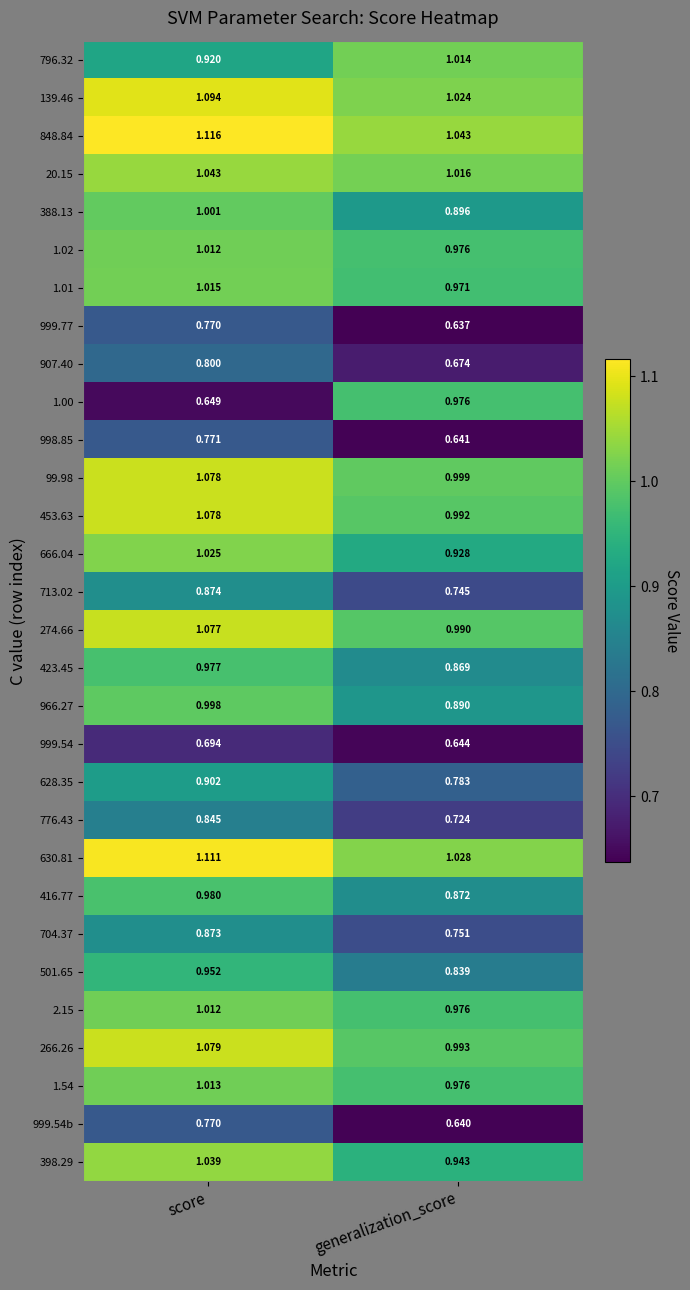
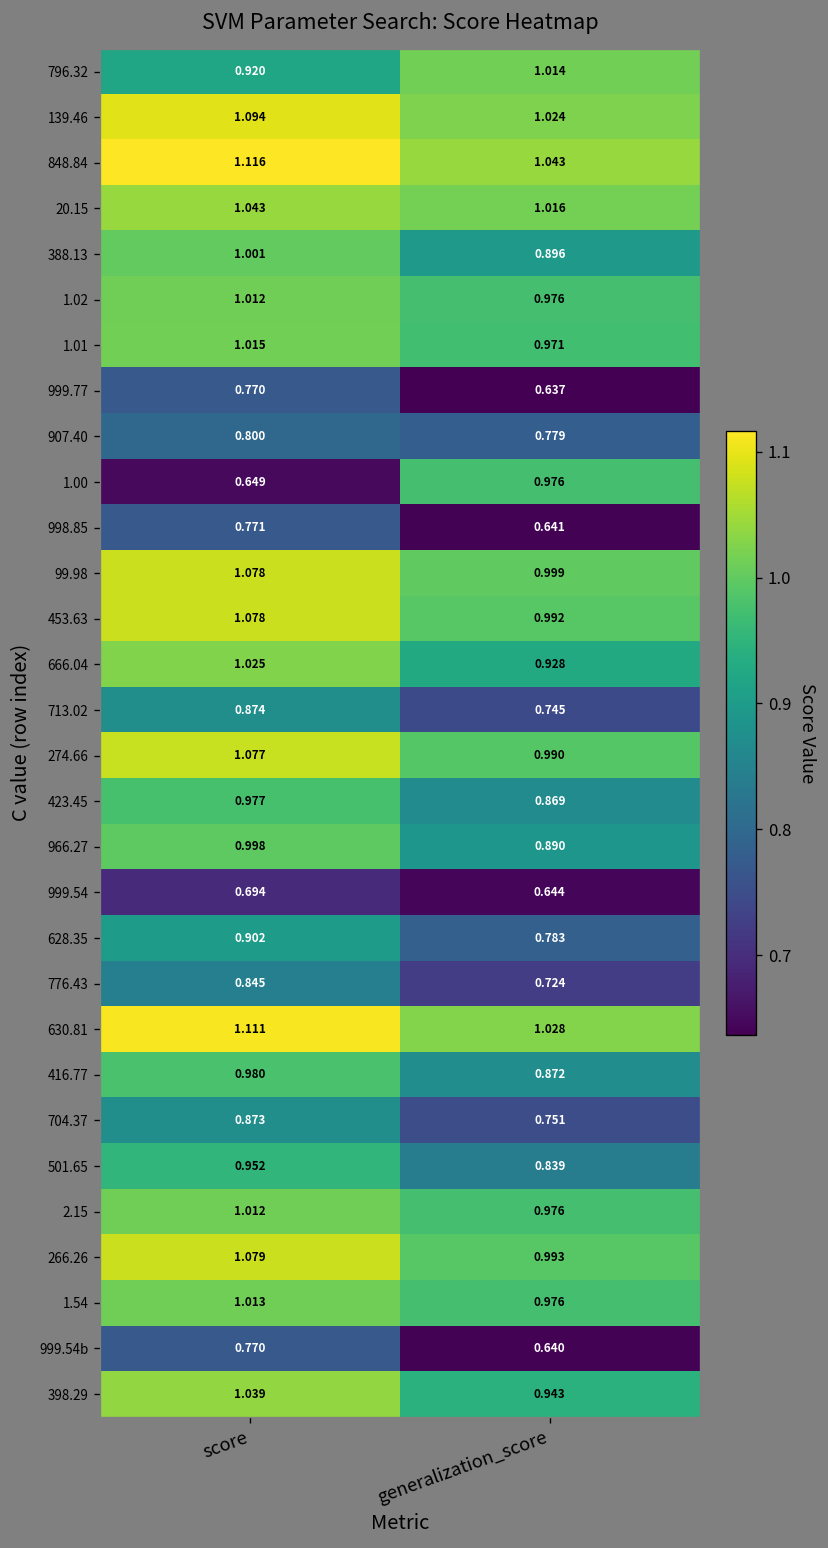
907.40, generalization_score: 0.674 -> 0.779
